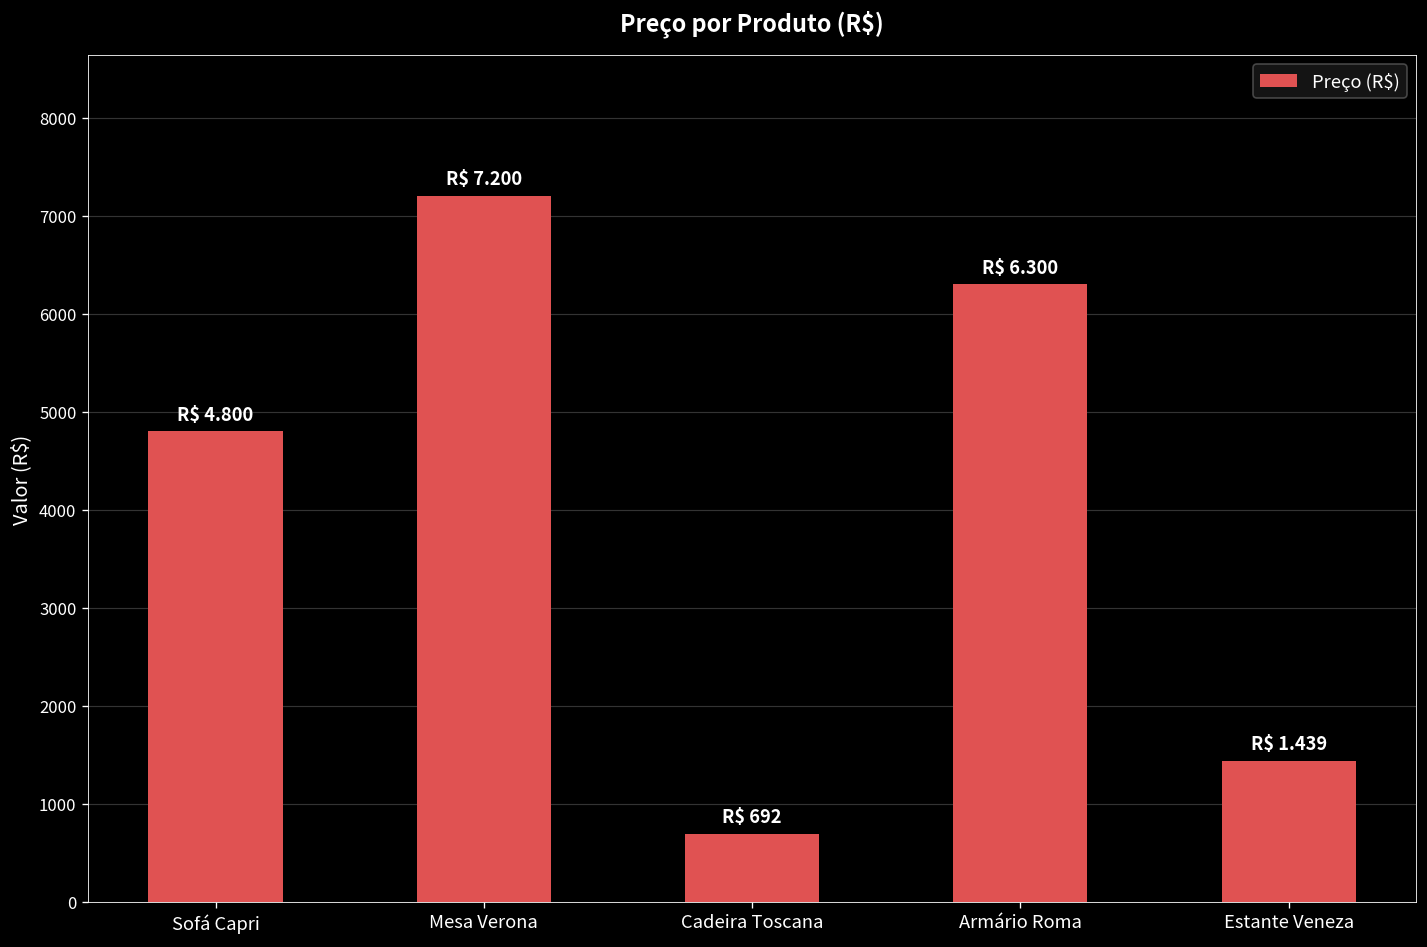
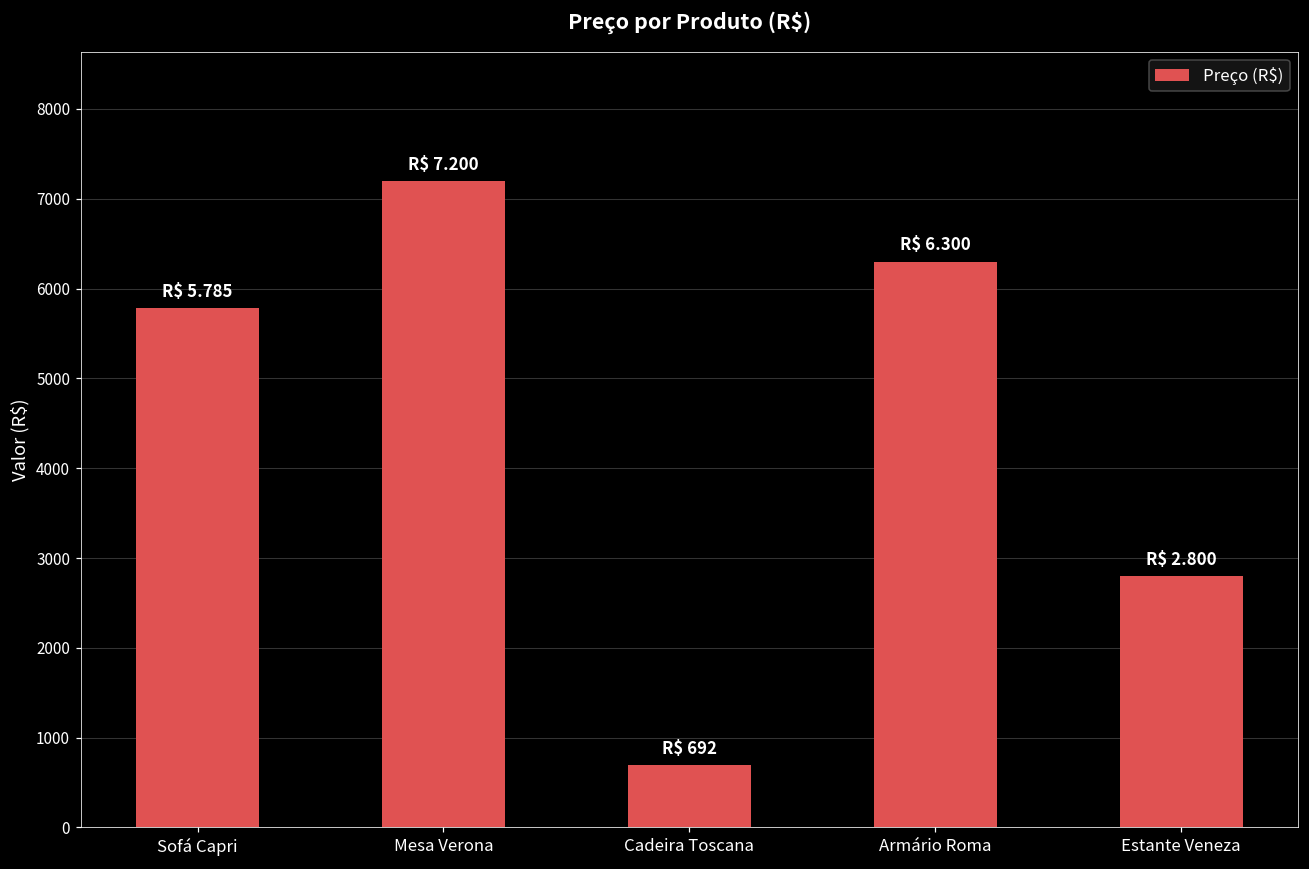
Sofá Capri: 4.800 -> 5.785
Estante Veneza: 1.439 -> 2.800
